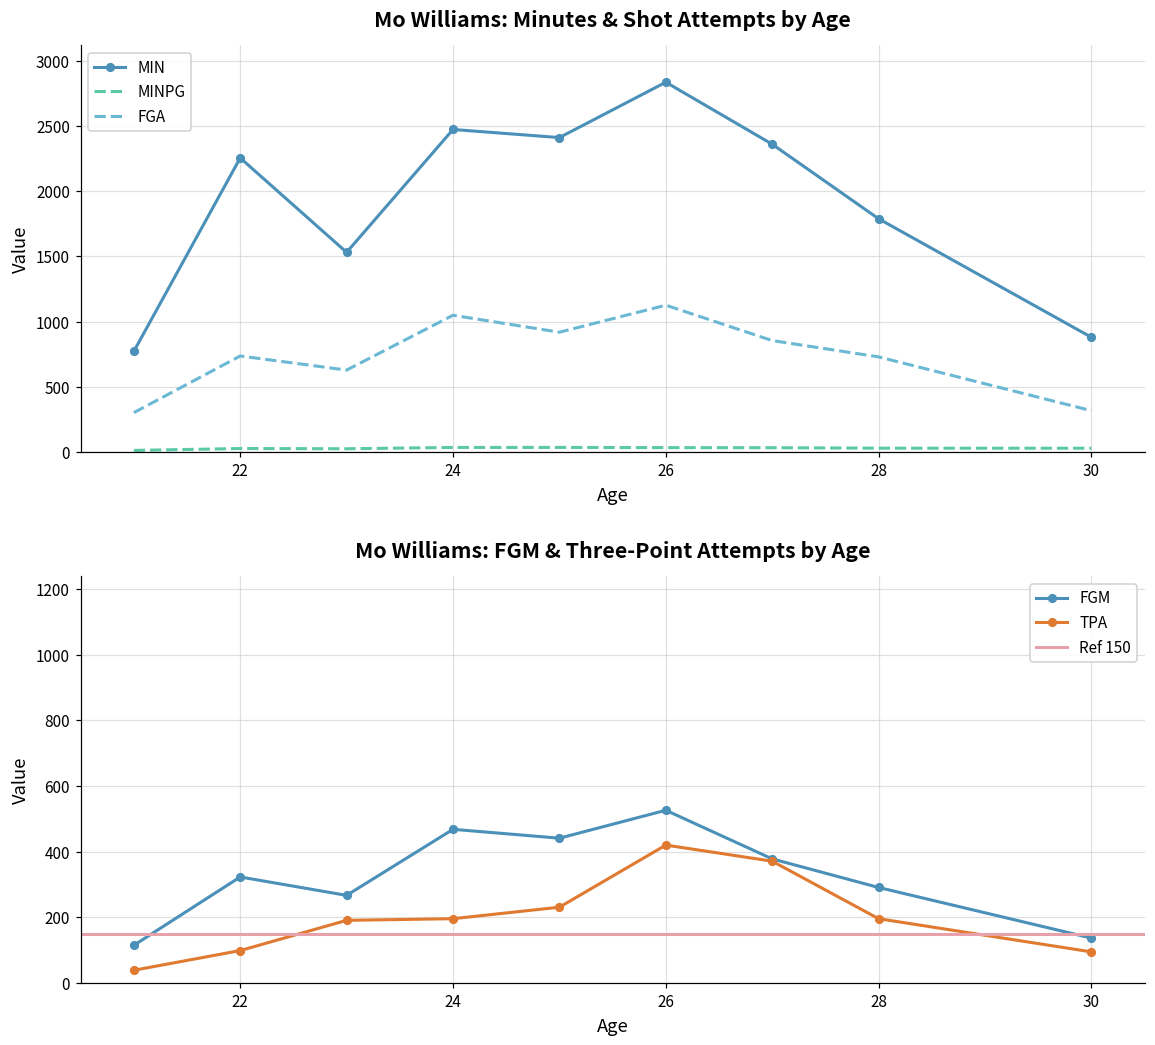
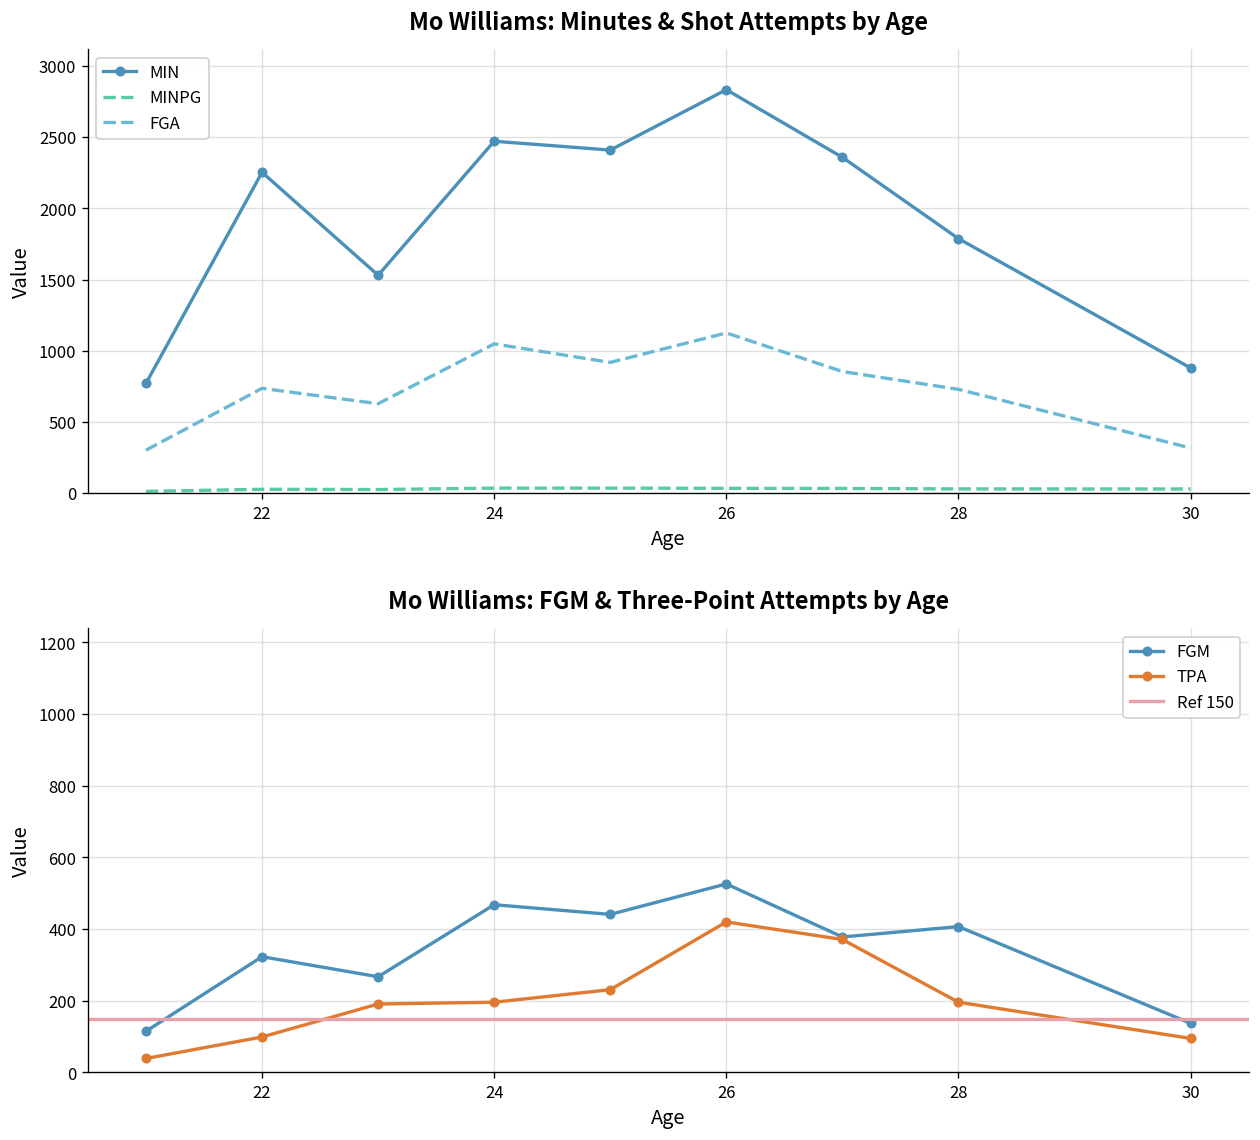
Mo Williams: FGM & Three-Point Attempts by Age, FGM, 28: 290 -> 410
